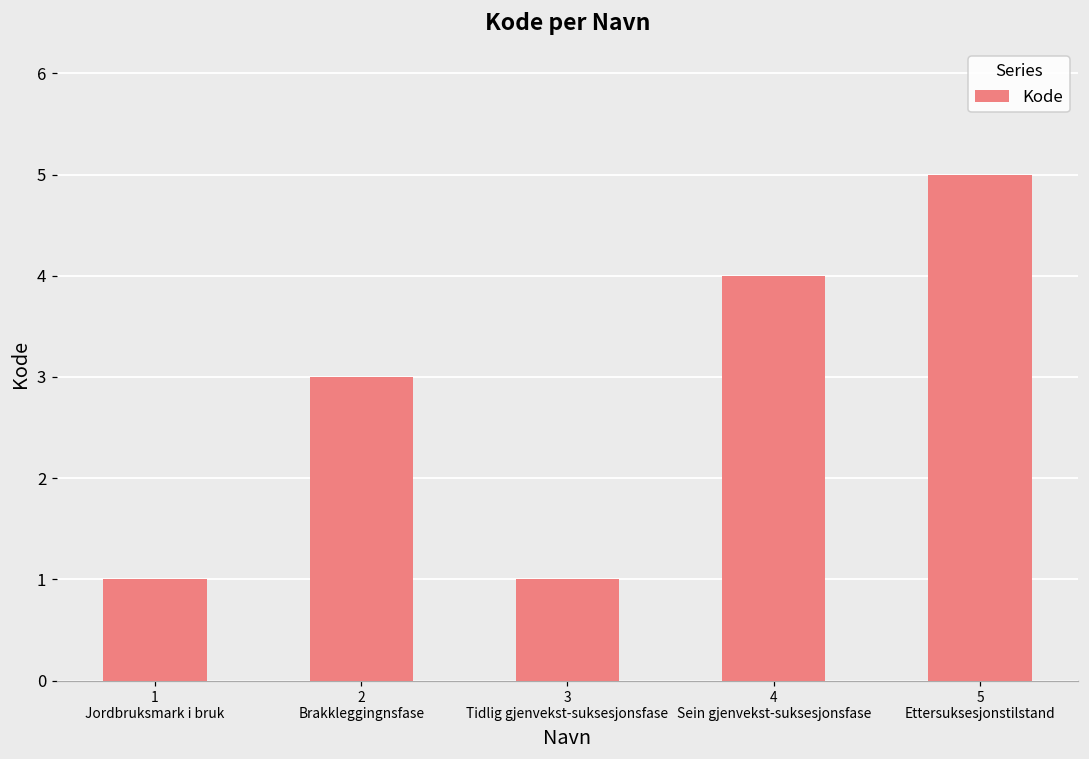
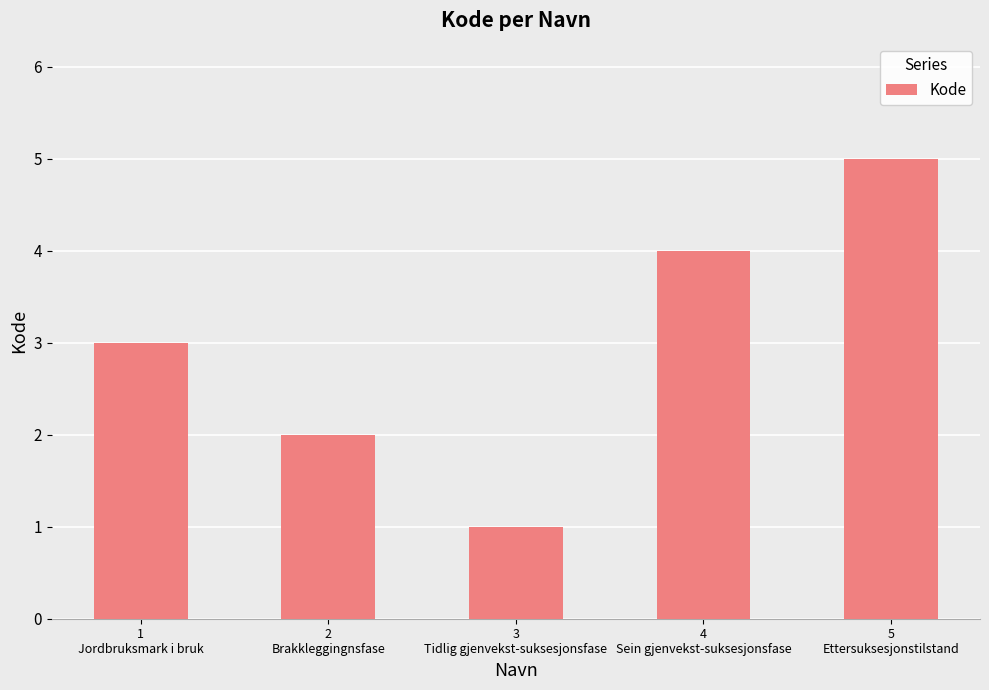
1 Jordbruksmark i bruk: 1 -> 3
2 Brakkleggingnsfase: 3 -> 2
